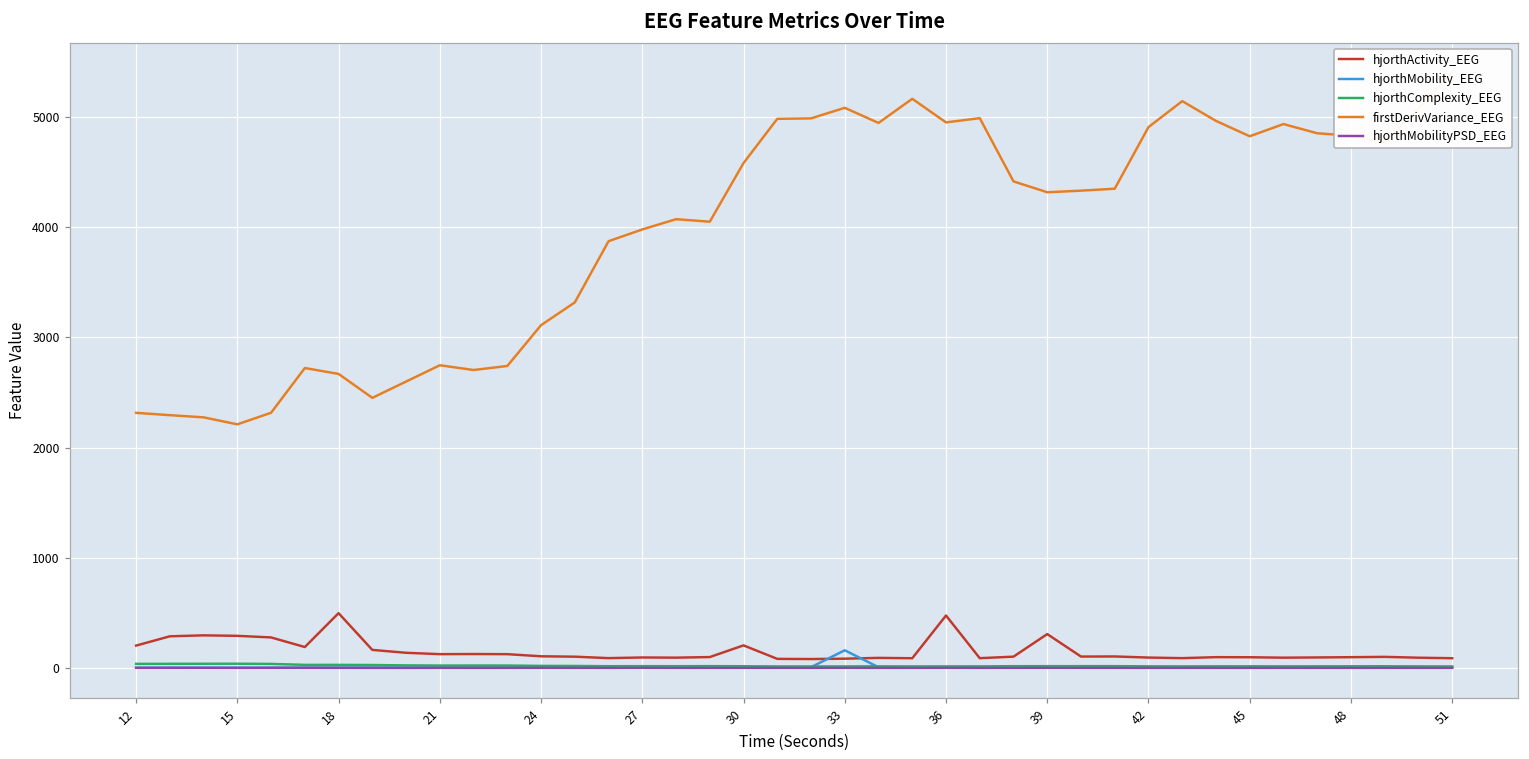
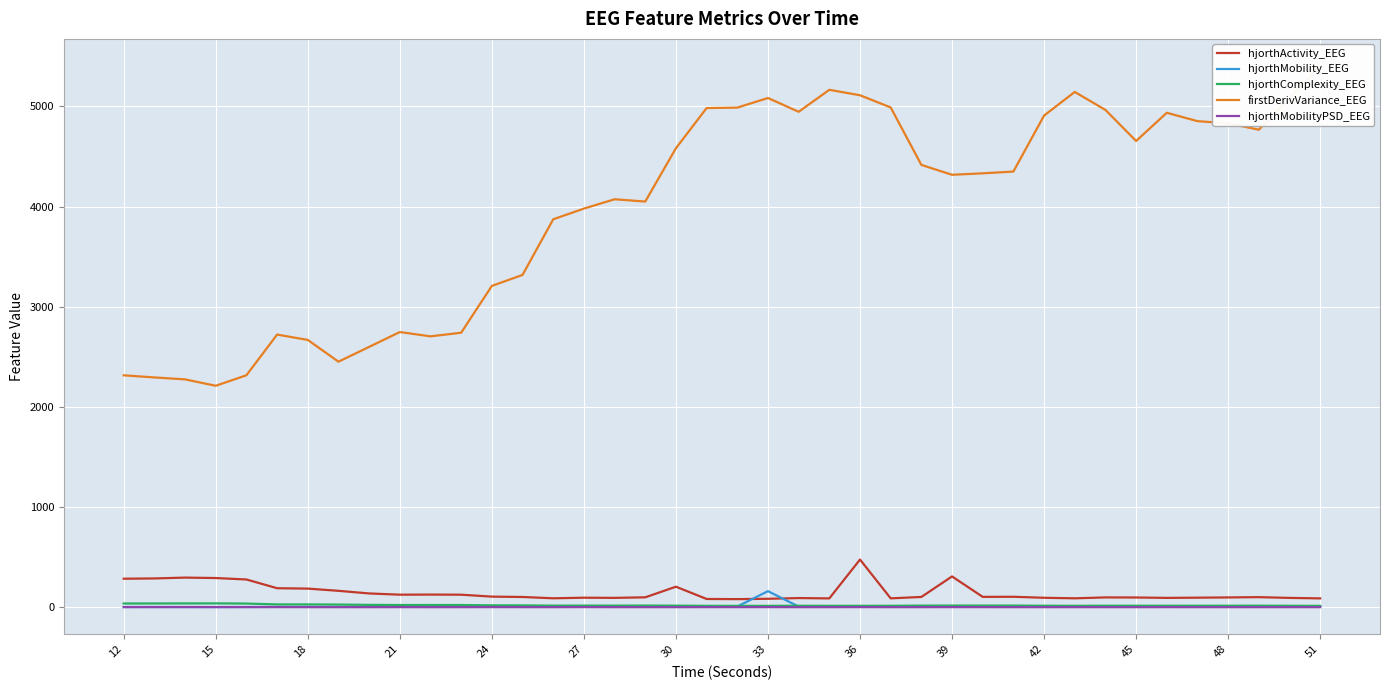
hjorthActivity_EEG, 12: 200 -> 290
hjorthActivity_EEG, 18: 500 -> 190
firstDerivVariance_EEG, 24: 3110 -> 3210
firstDerivVariance_EEG, 36: 4950 -> 5110
firstDerivVariance_EEG, 45: 4830 -> 4650
